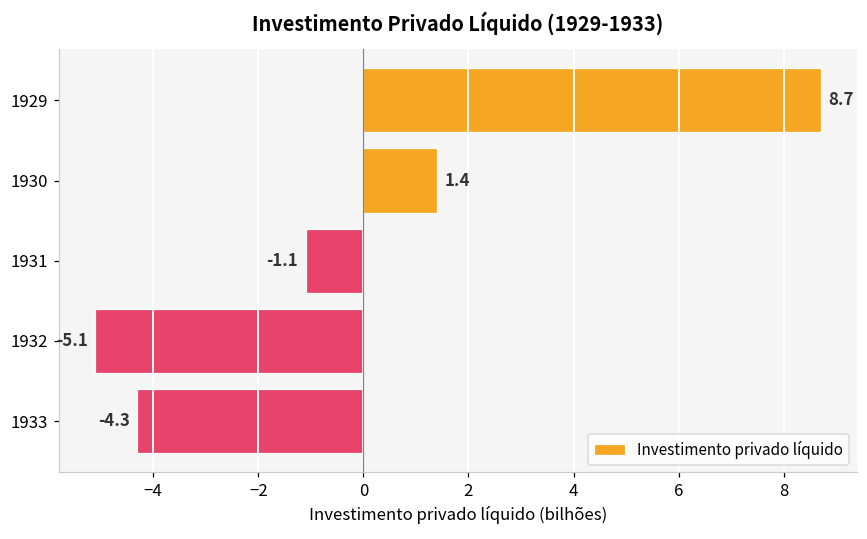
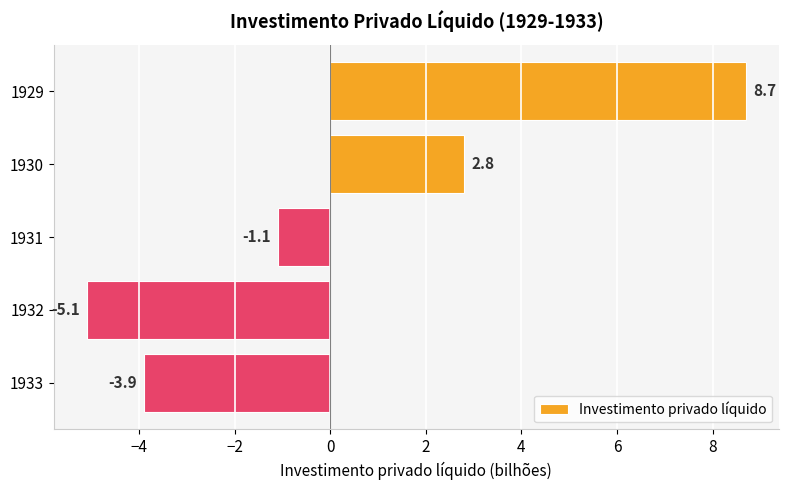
1930: 1.4 -> 2.8
1933: -4.3 -> -3.9
